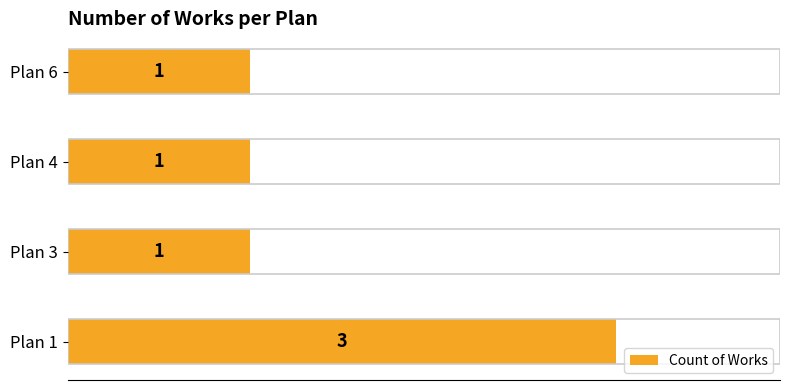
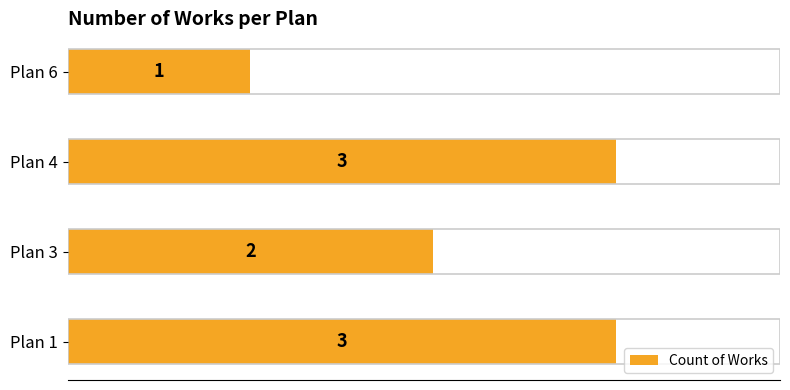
Plan 4: 1 -> 3
Plan 3: 1 -> 2
